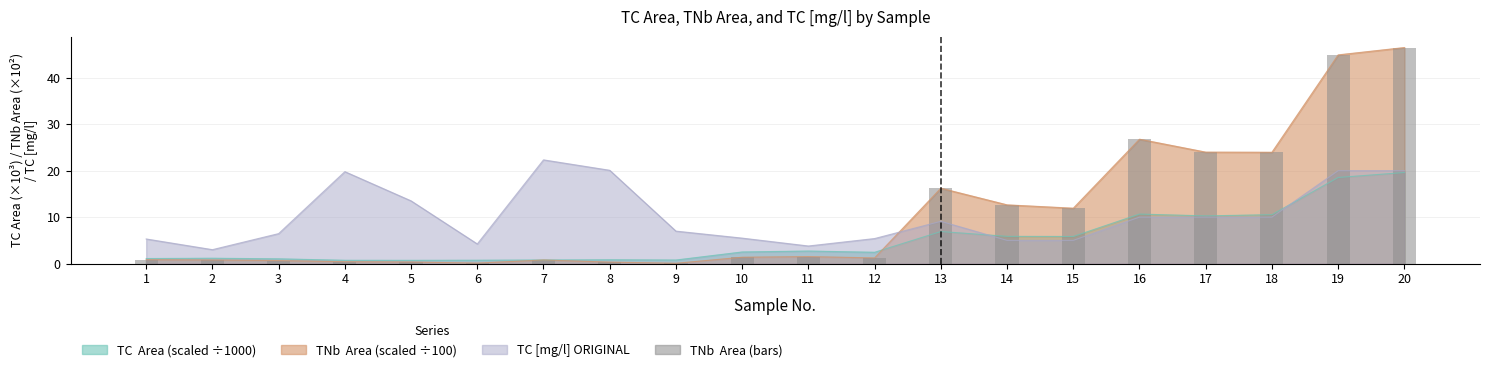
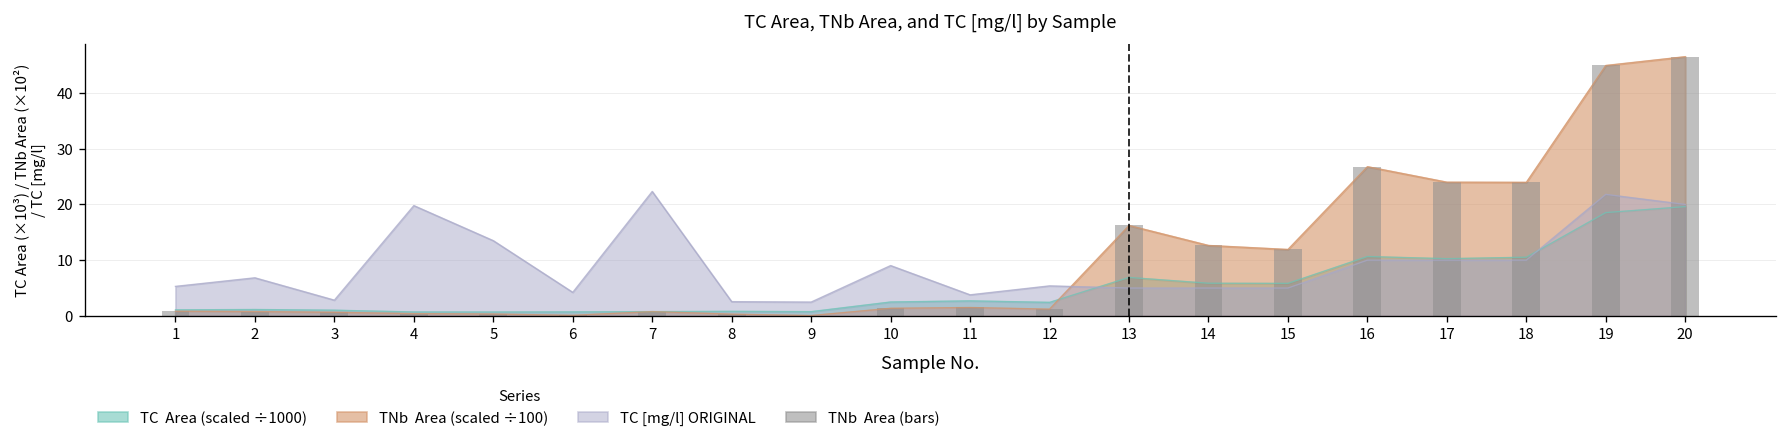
TC [mg/l] ORIGINAL, 2: 3 -> 7
TC [mg/l] ORIGINAL, 3: 6 -> 3
TC [mg/l] ORIGINAL, 8: 20 -> 3
TC [mg/l] ORIGINAL, 9: 7 -> 2
TC [mg/l] ORIGINAL, 10: 5 -> 9
TC [mg/l] ORIGINAL, 13: 9 -> 5
TC [mg/l] ORIGINAL, 19: 20 -> 22
